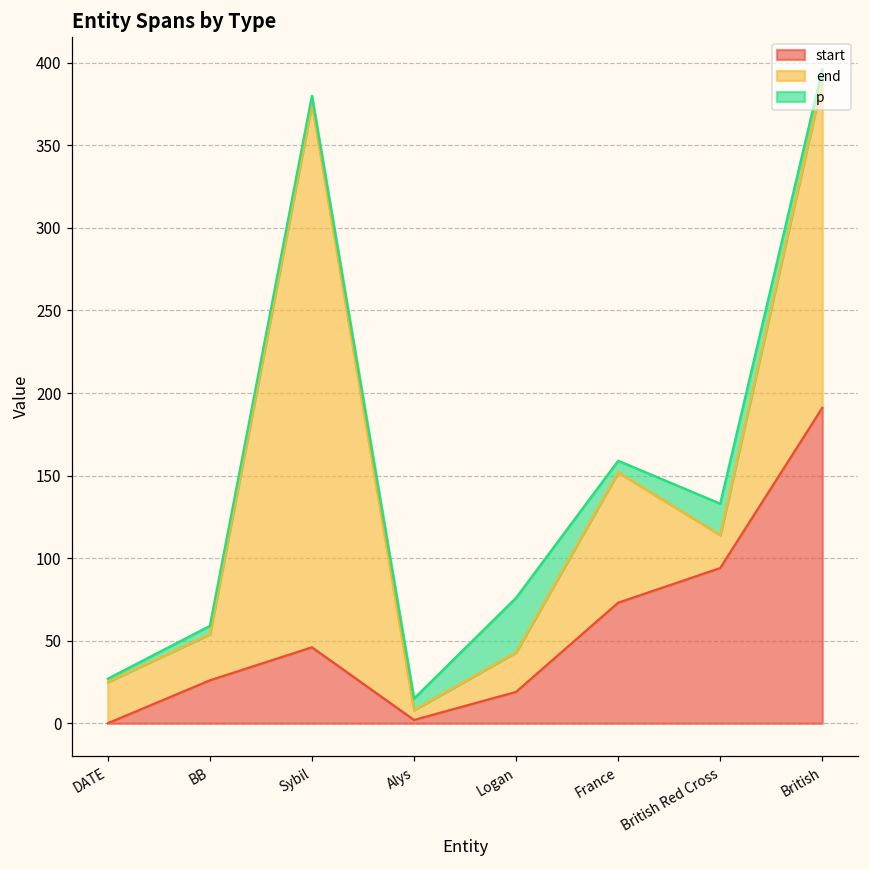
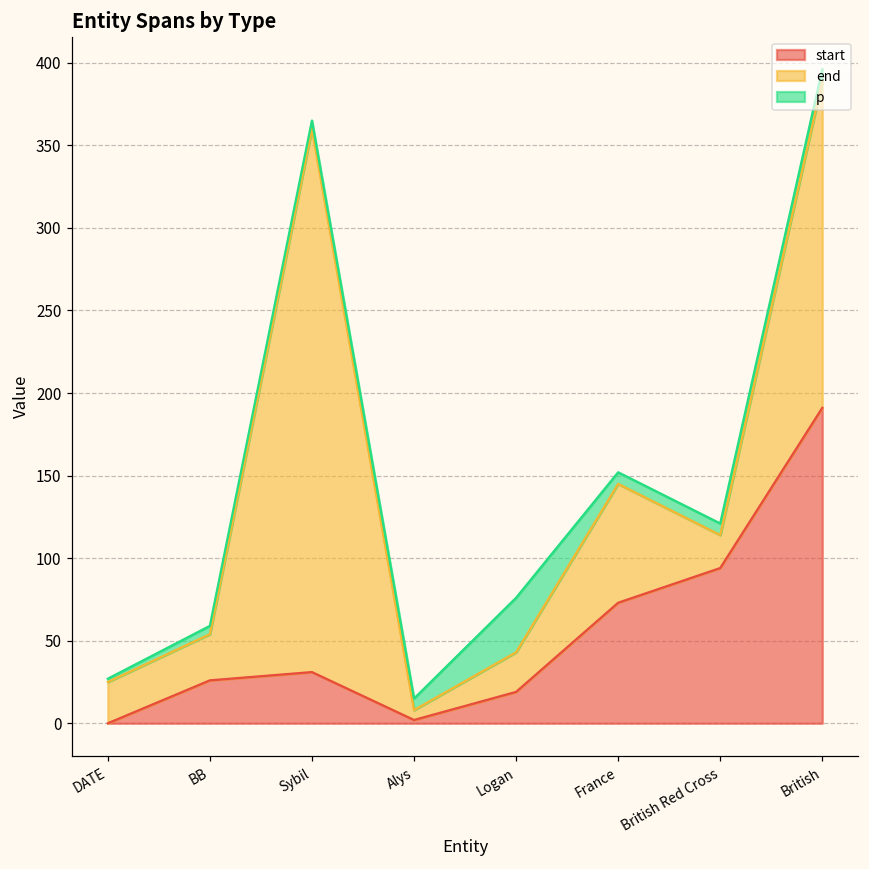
start, Sybil: 46 -> 31
end, France: 79 -> 72
p, British Red Cross: 19 -> 7
